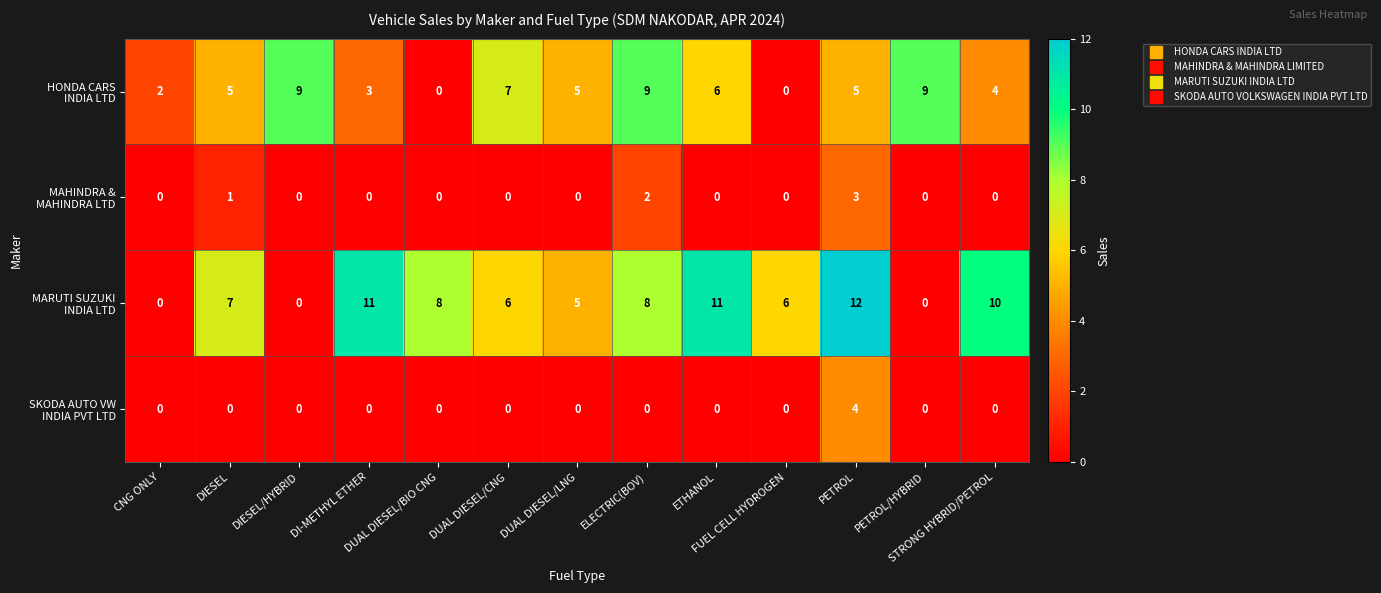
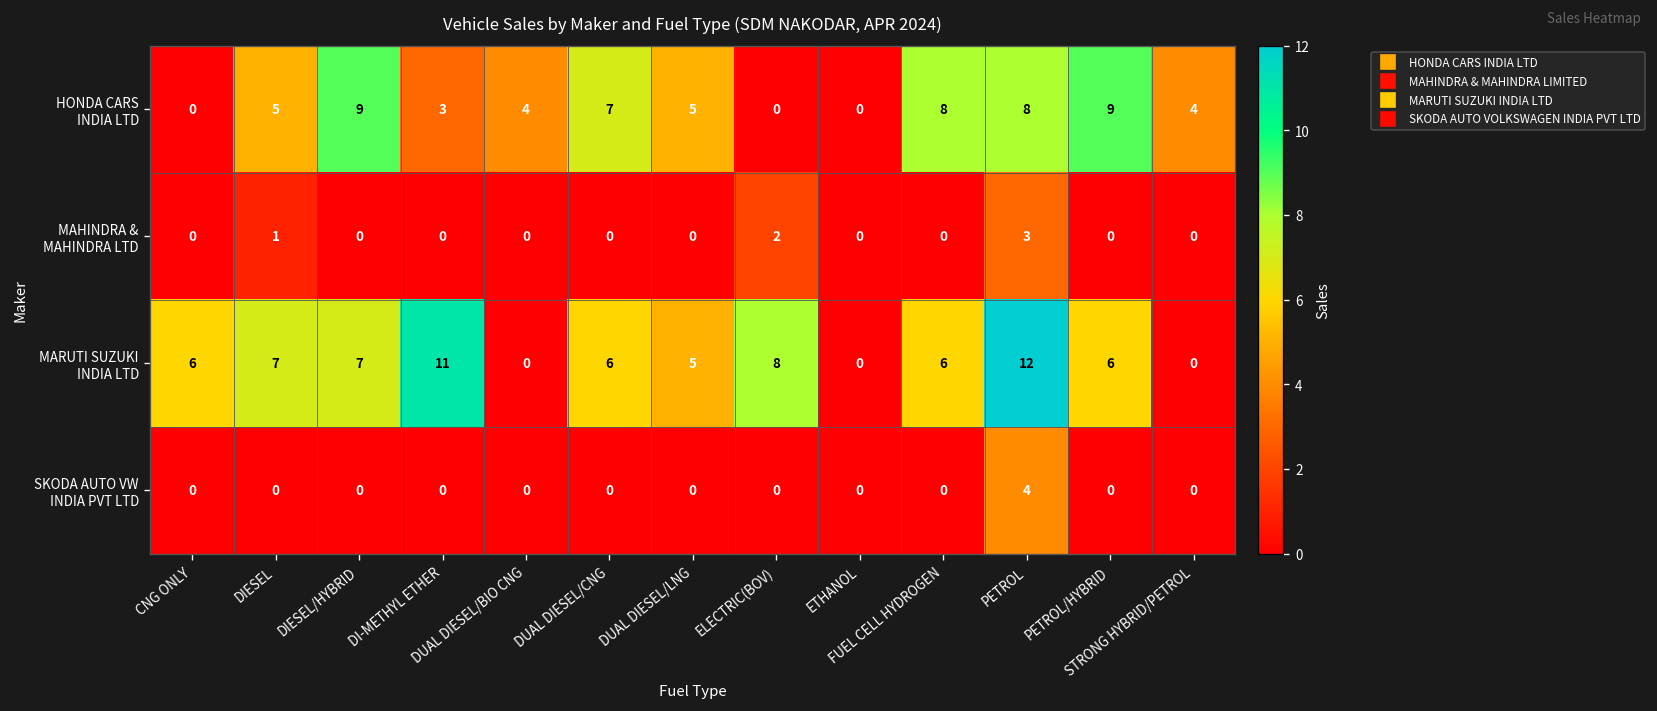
HONDA CARS INDIA LTD, CNG ONLY: 2 -> 0
HONDA CARS INDIA LTD, DUAL DIESEL/BIO CNG: 0 -> 4
HONDA CARS INDIA LTD, ELECTRIC(BOV): 9 -> 0
HONDA CARS INDIA LTD, ETHANOL: 6 -> 0
HONDA CARS INDIA LTD, FUEL CELL HYDROGEN: 0 -> 8
HONDA CARS INDIA LTD, PETROL: 5 -> 8
MARUTI SUZUKI INDIA LTD, CNG ONLY: 0 -> 6
MARUTI SUZUKI INDIA LTD, DIESEL/HYBRID: 0 -> 7
MARUTI SUZUKI INDIA LTD, DUAL DIESEL/BIO CNG: 8 -> 0
MARUTI SUZUKI INDIA LTD, ETHANOL: 11 -> 0
MARUTI SUZUKI INDIA LTD, PETROL/HYBRID: 0 -> 6
MARUTI SUZUKI INDIA LTD, STRONG HYBRID/PETROL: 10 -> 0
